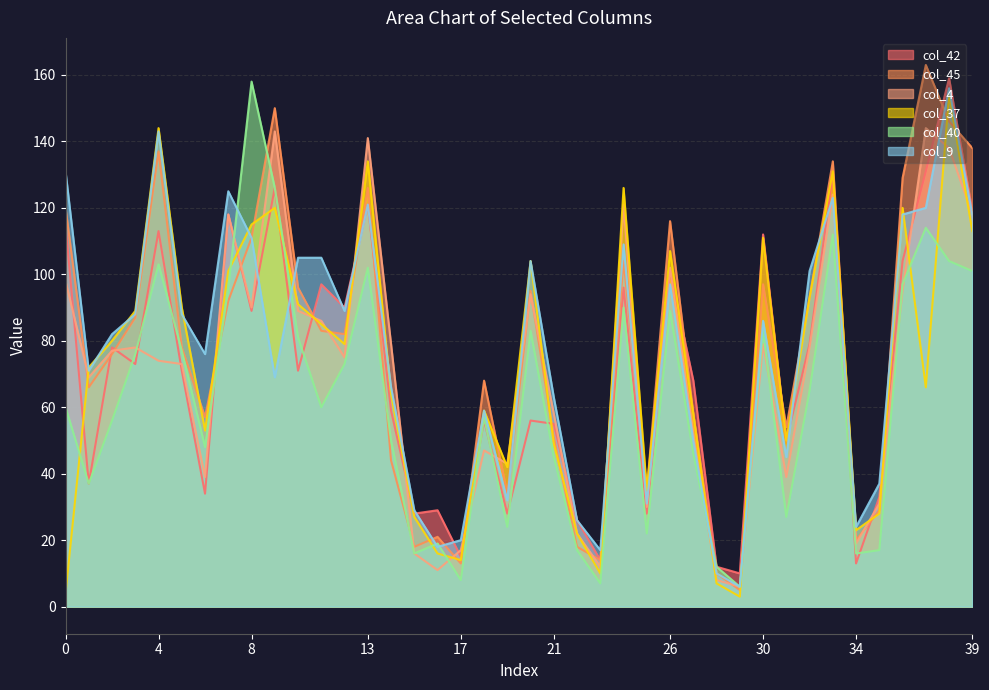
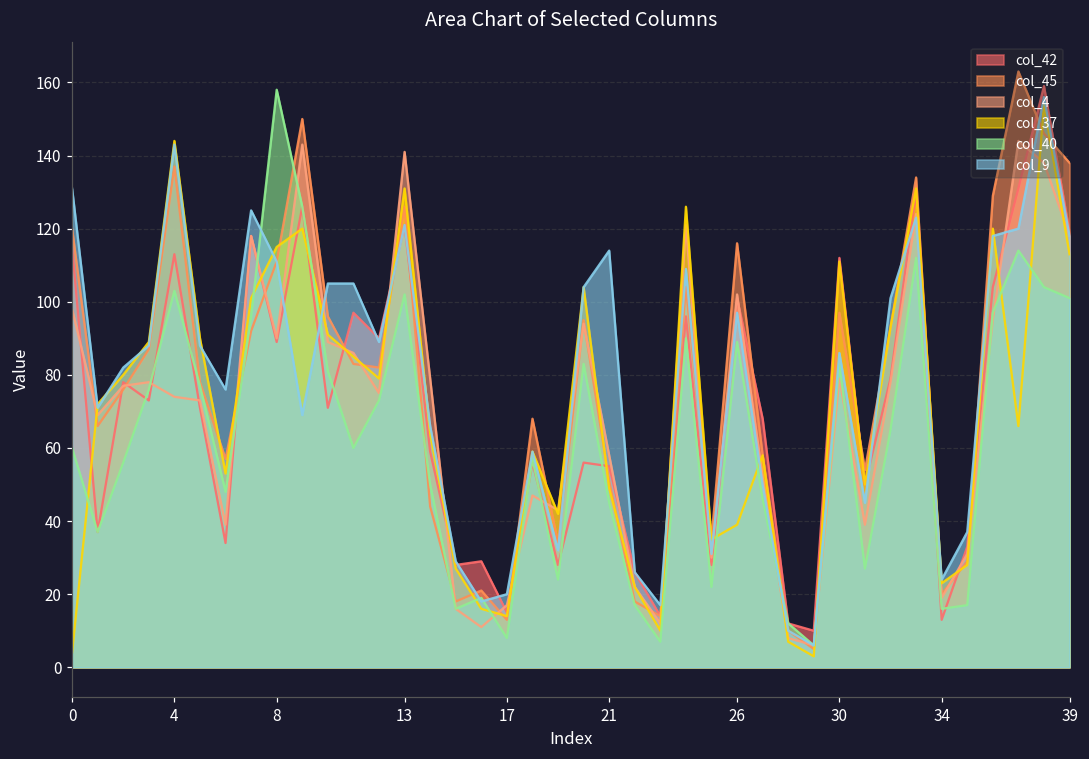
col_37, 13: 134 -> 131
col_9, 21: 63 -> 114
col_37, 26: 107 -> 39
